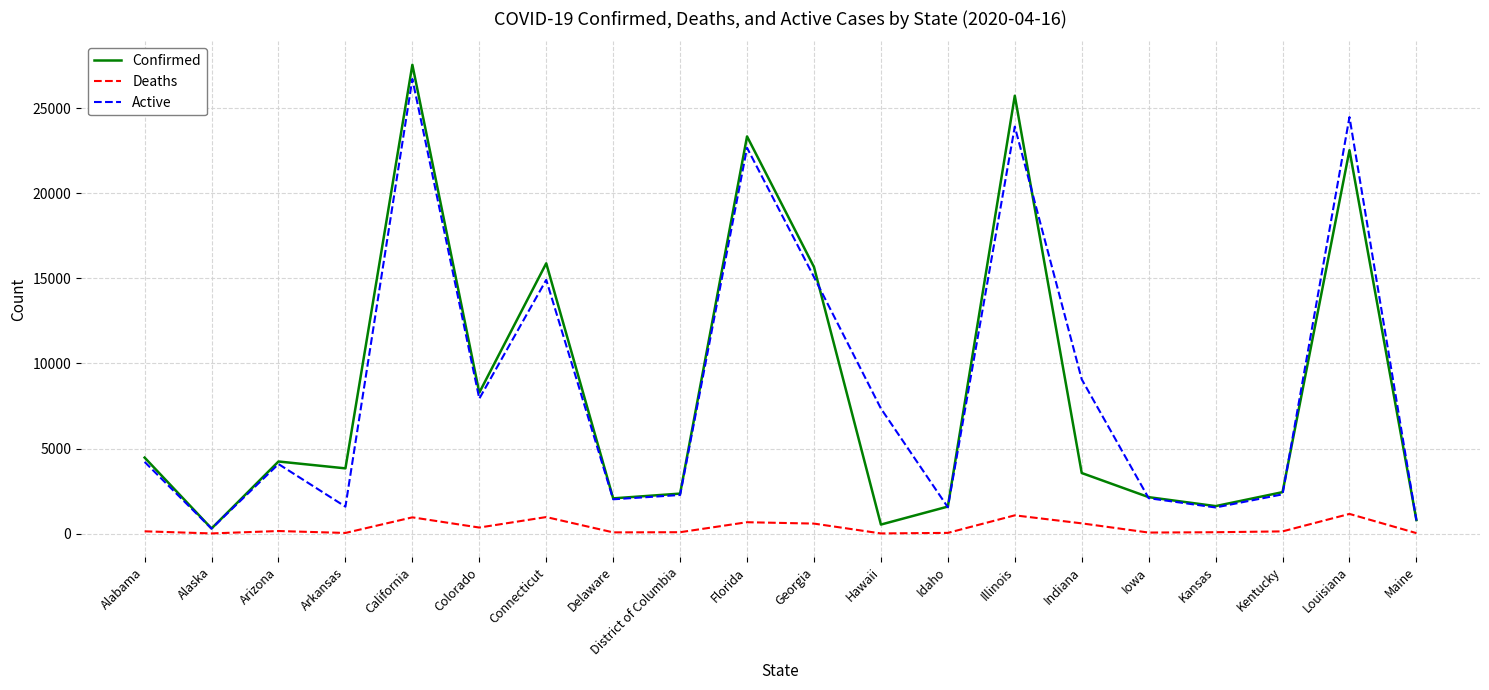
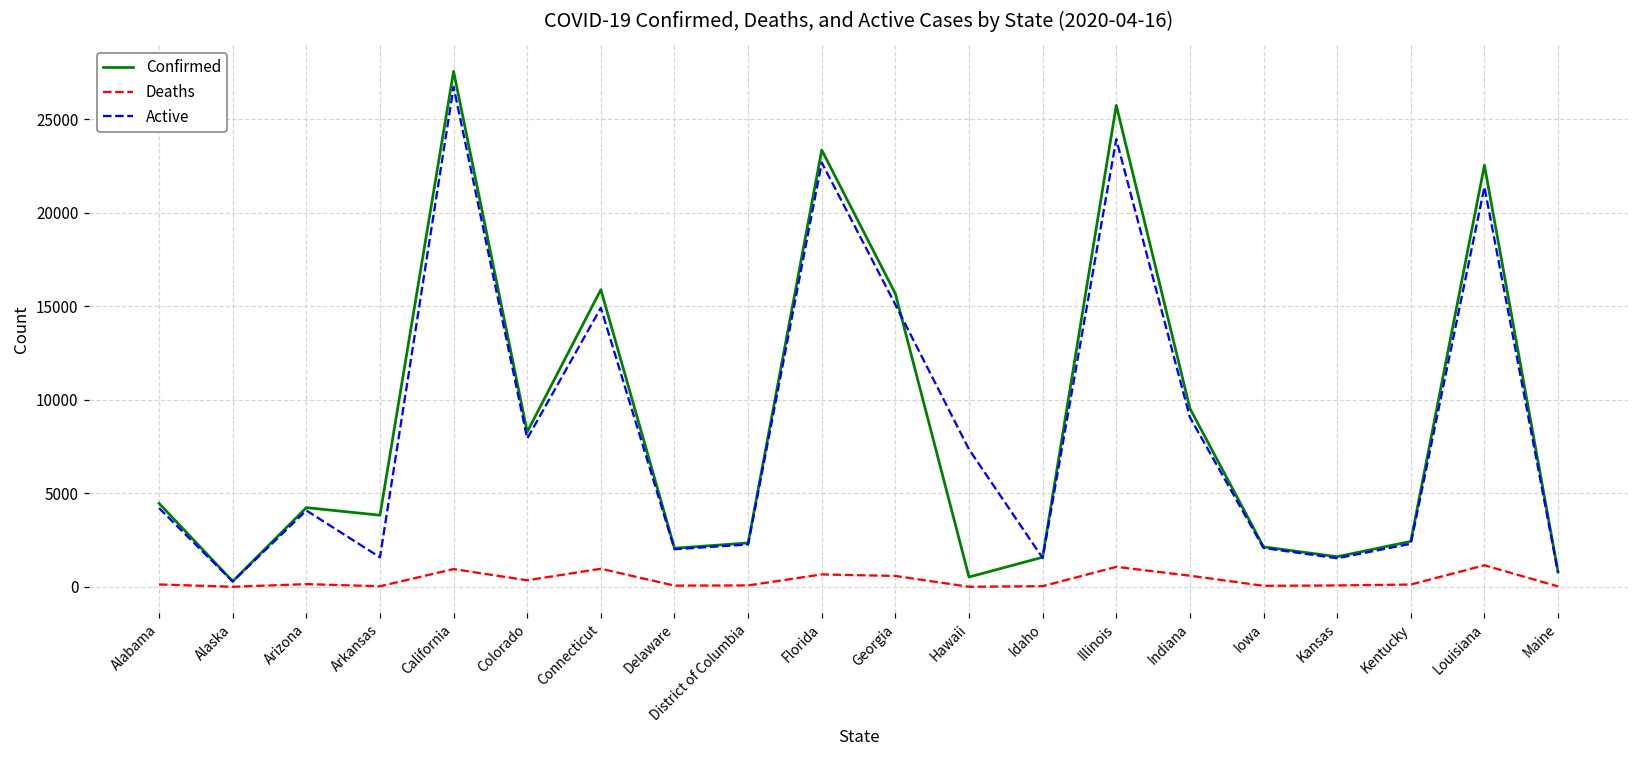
Confirmed, Indiana: 3600 -> 9500
Active, Louisiana: 24500 -> 21400
